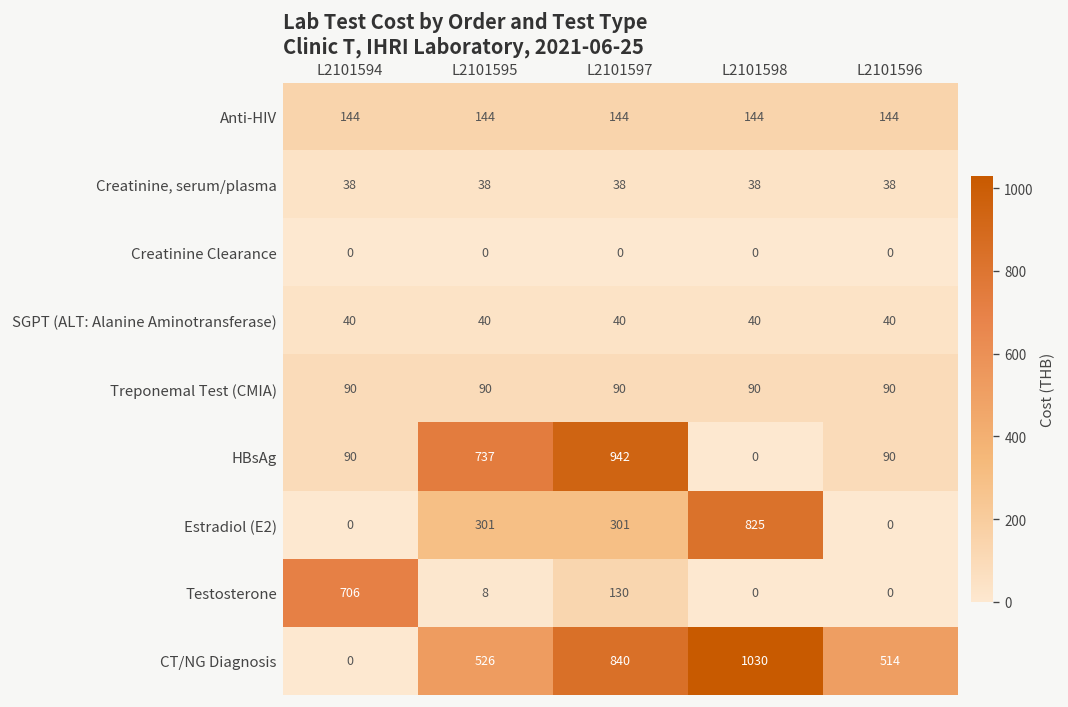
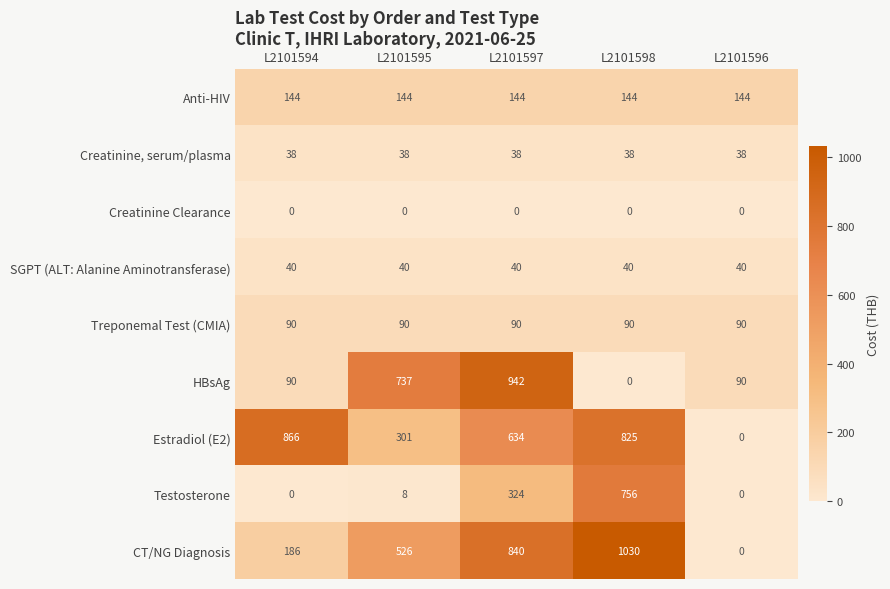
Estradiol (E2), L2101594: 0 -> 866
Estradiol (E2), L2101597: 301 -> 634
Testosterone, L2101594: 706 -> 0
Testosterone, L2101597: 130 -> 324
Testosterone, L2101598: 0 -> 756
CT/NG Diagnosis, L2101594: 0 -> 186
CT/NG Diagnosis, L2101596: 514 -> 0
